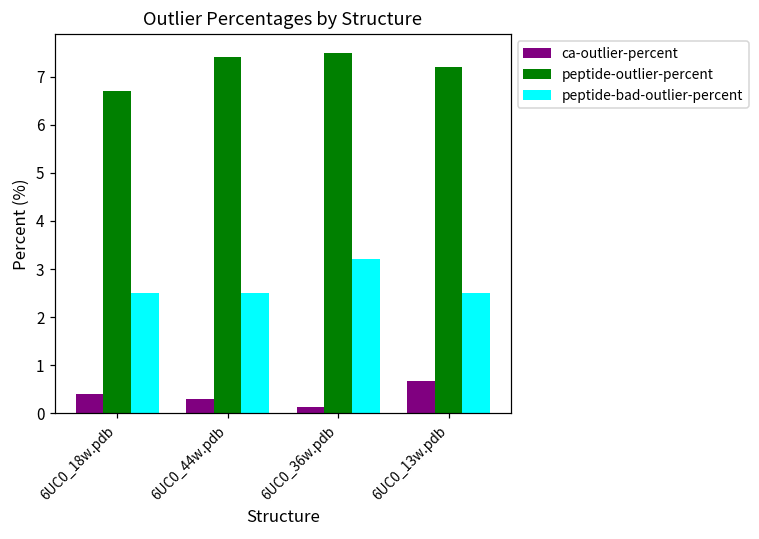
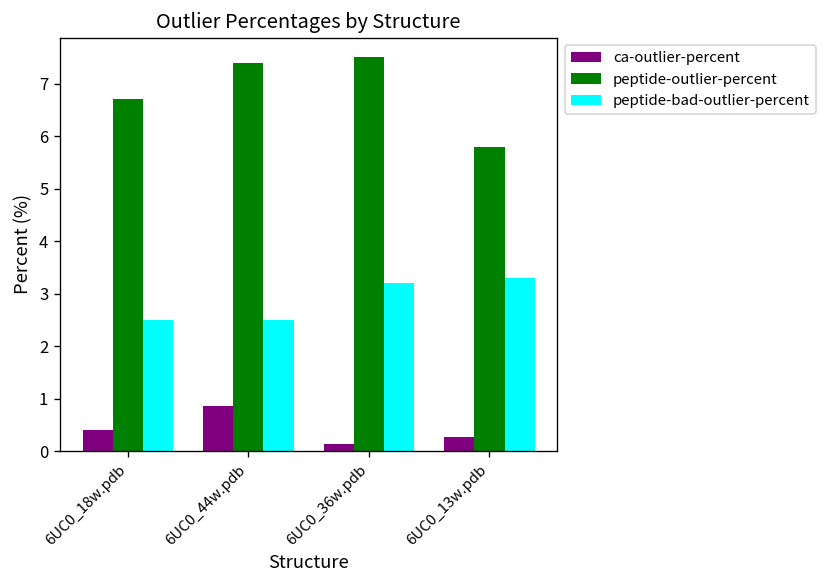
ca-outlier-percent, 6UC0_44w.pdb: 0.3 -> 0.9
ca-outlier-percent, 6UC0_13w.pdb: 0.7 -> 0.3
peptide-outlier-percent, 6UC0_13w.pdb: 7.2 -> 5.8
peptide-bad-outlier-percent, 6UC0_13w.pdb: 2.5 -> 3.3
